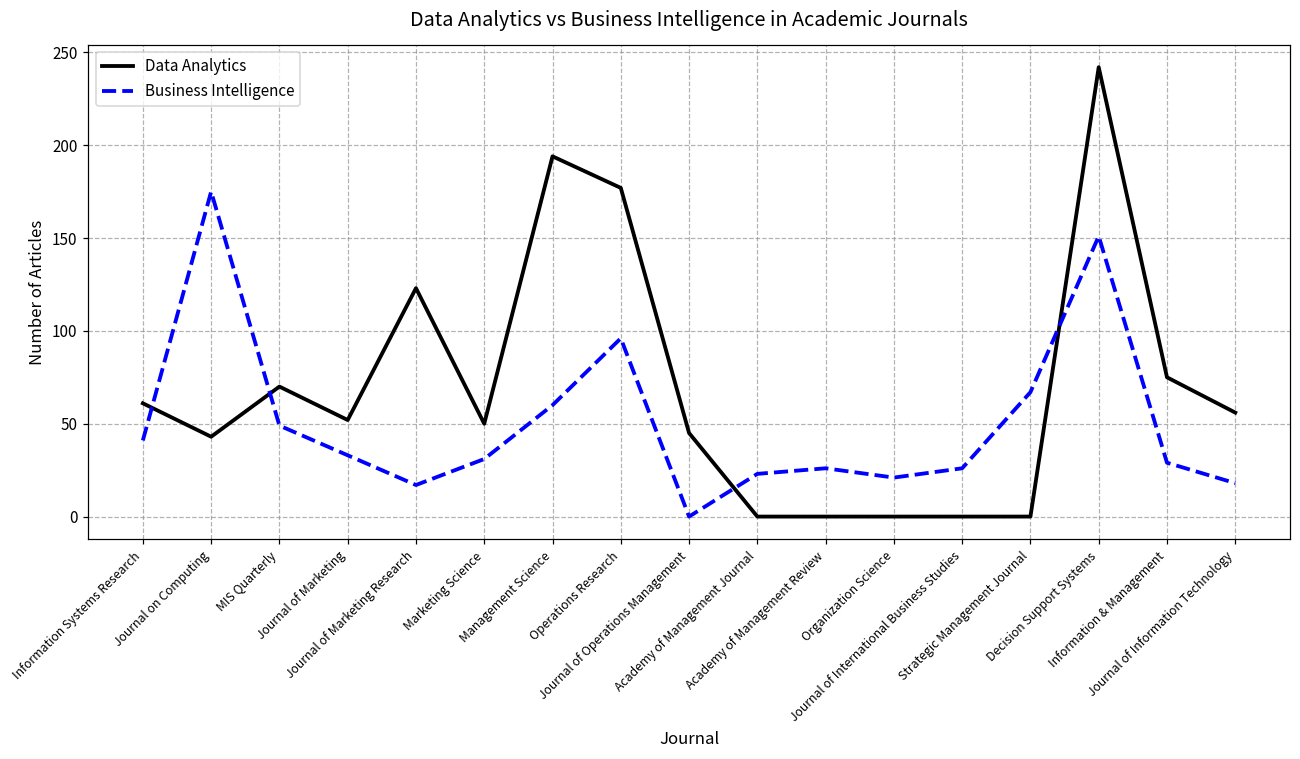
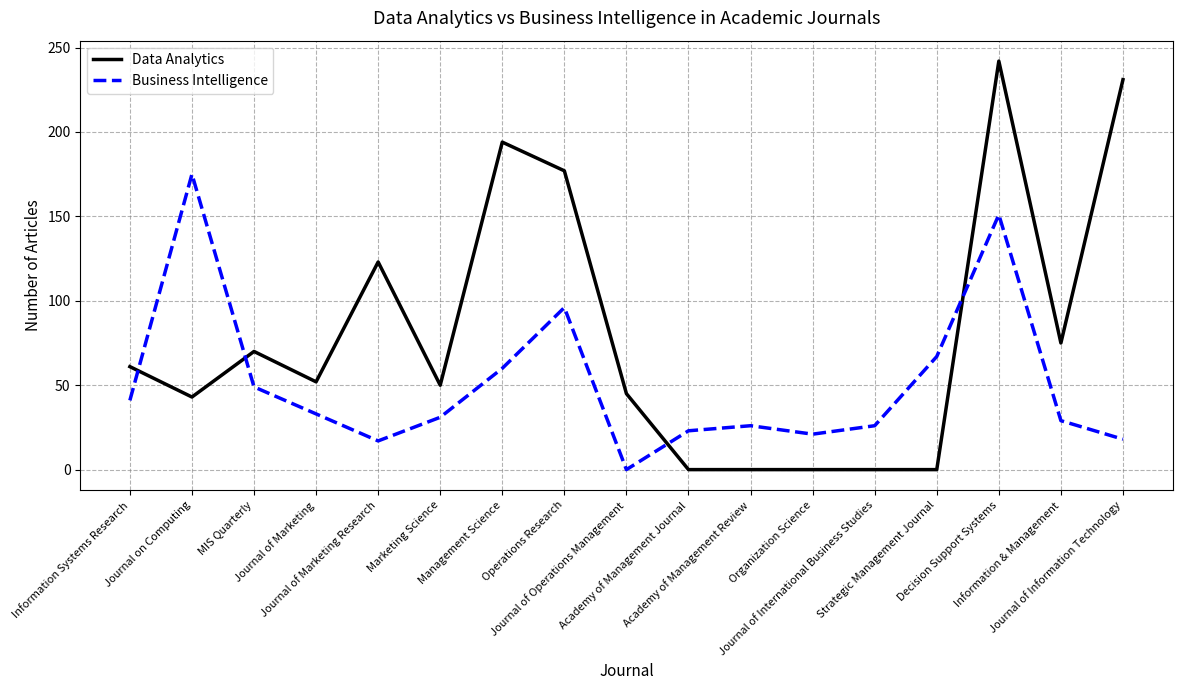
Data Analytics, Journal of Information Technology: 56 -> 231
